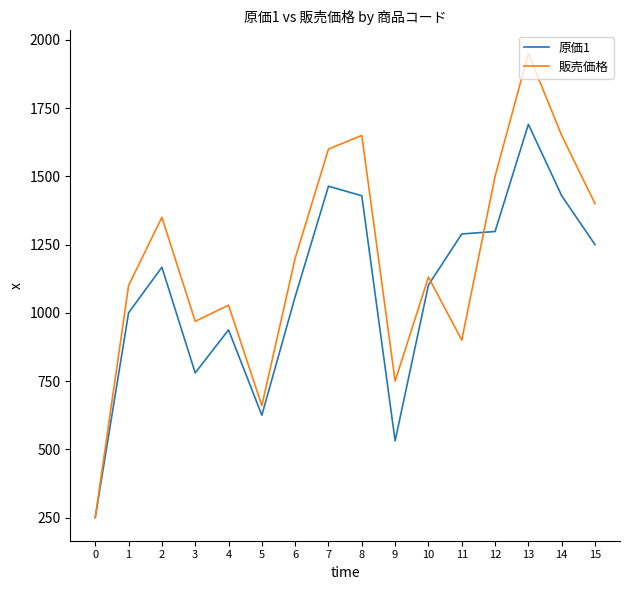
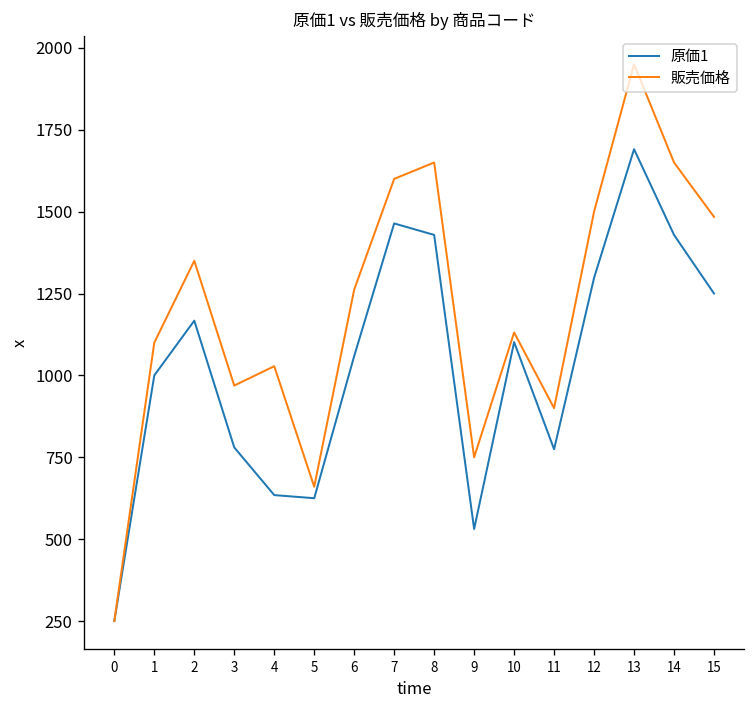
原価1, 4: 940 -> 630
販売価格, 6: 1200 -> 1260
原価1, 11: 1290 -> 770
販売価格, 15: 1400 -> 1480
